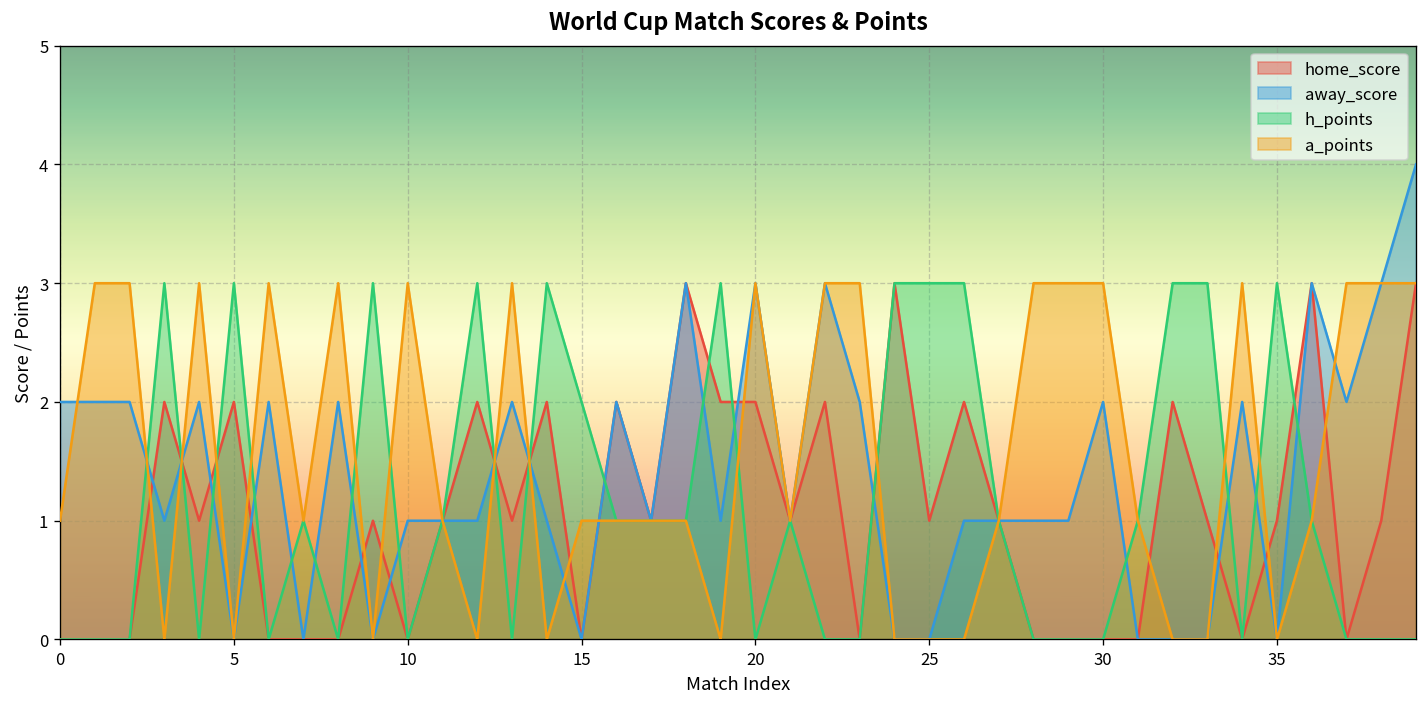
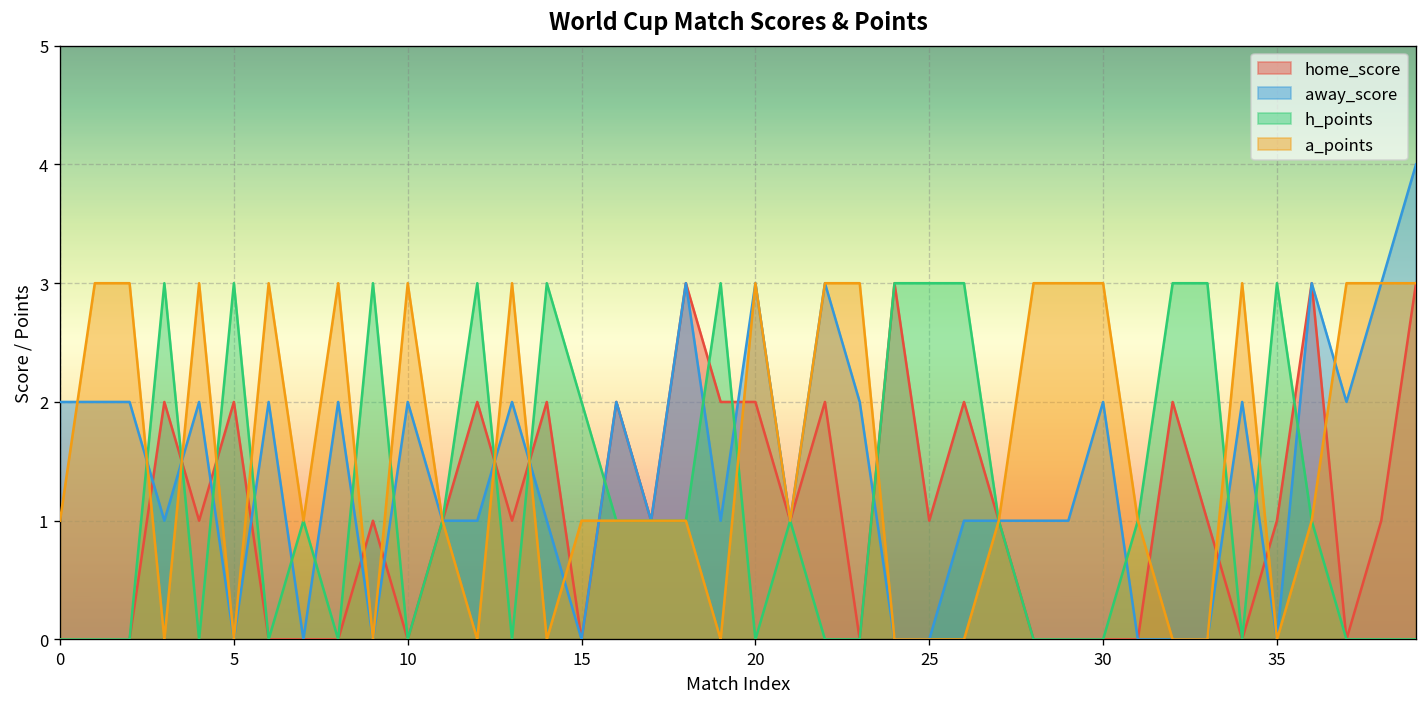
away_score, 10: 1 -> 2
